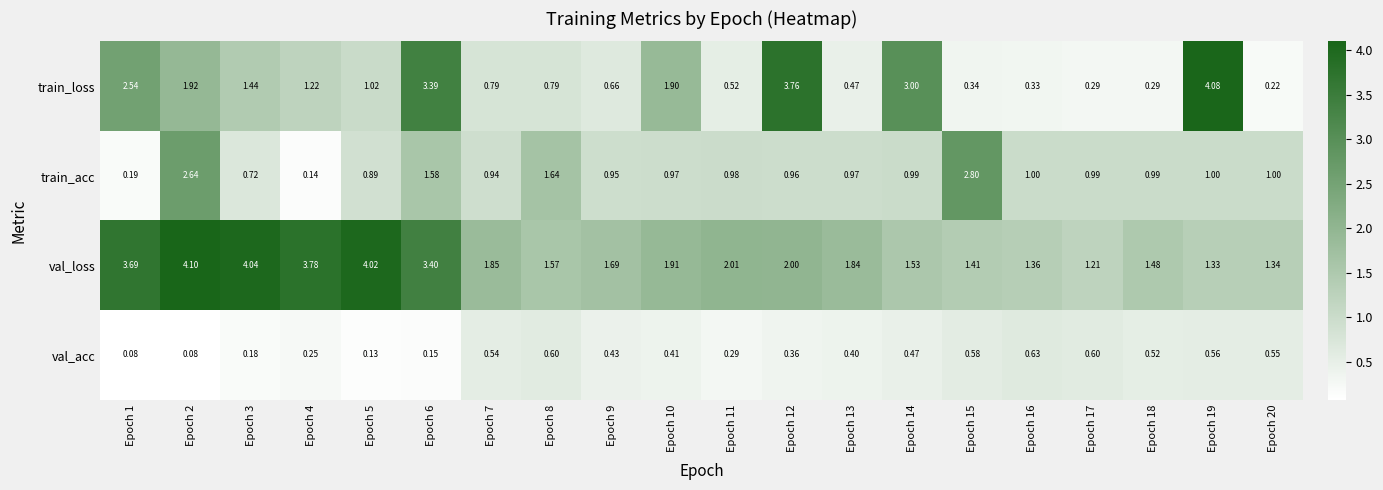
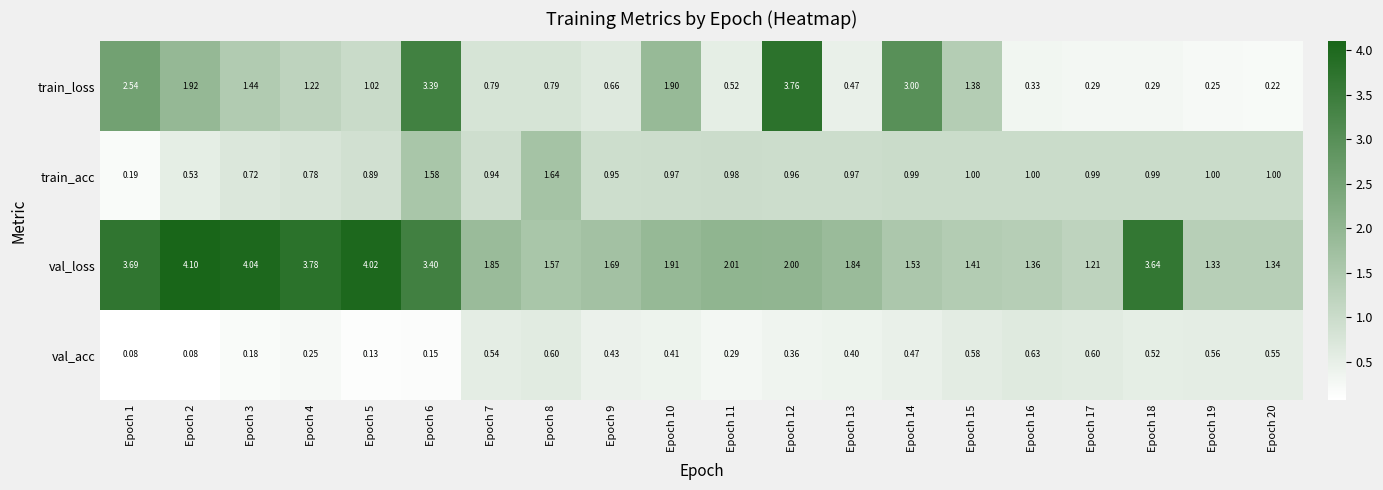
train_loss, Epoch 15: 0.34 -> 1.38
train_loss, Epoch 19: 4.08 -> 0.25
train_acc, Epoch 2: 2.64 -> 0.53
train_acc, Epoch 4: 0.14 -> 0.78
train_acc, Epoch 15: 2.80 -> 1.00
val_loss, Epoch 18: 1.48 -> 3.64
